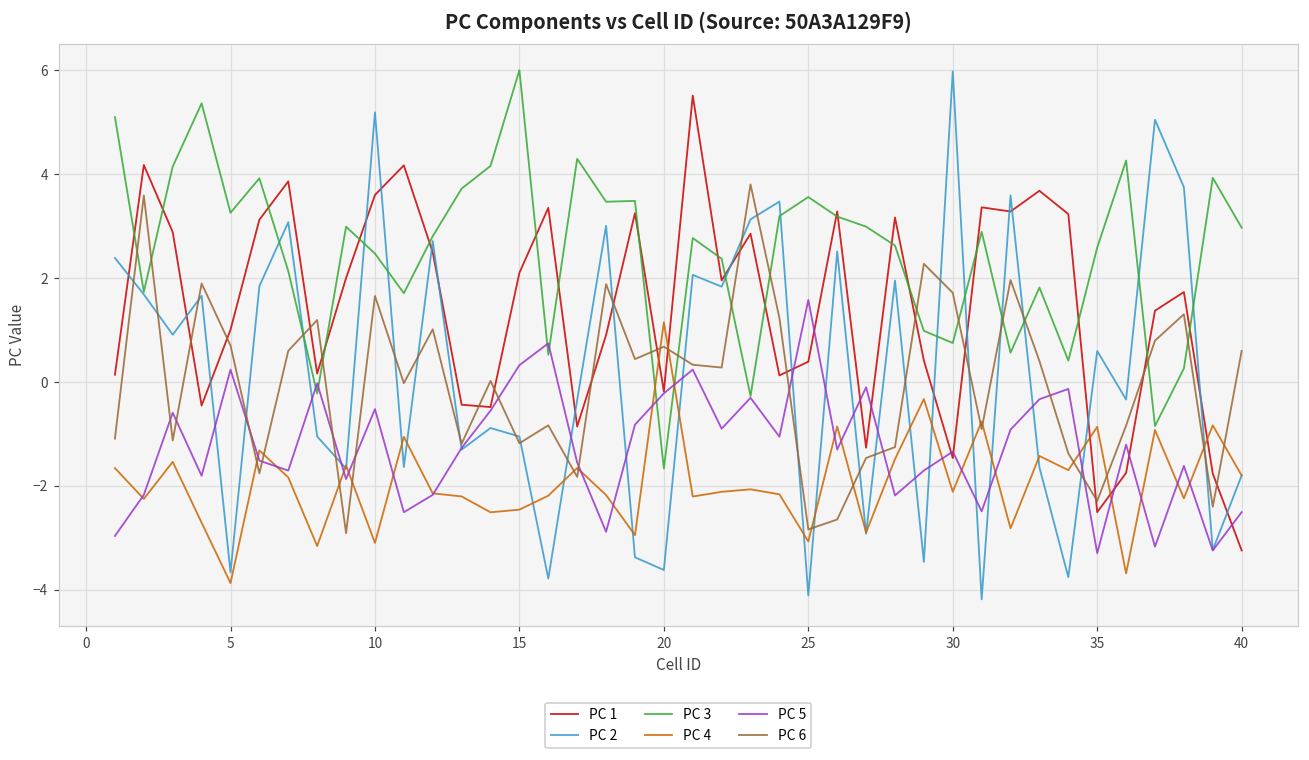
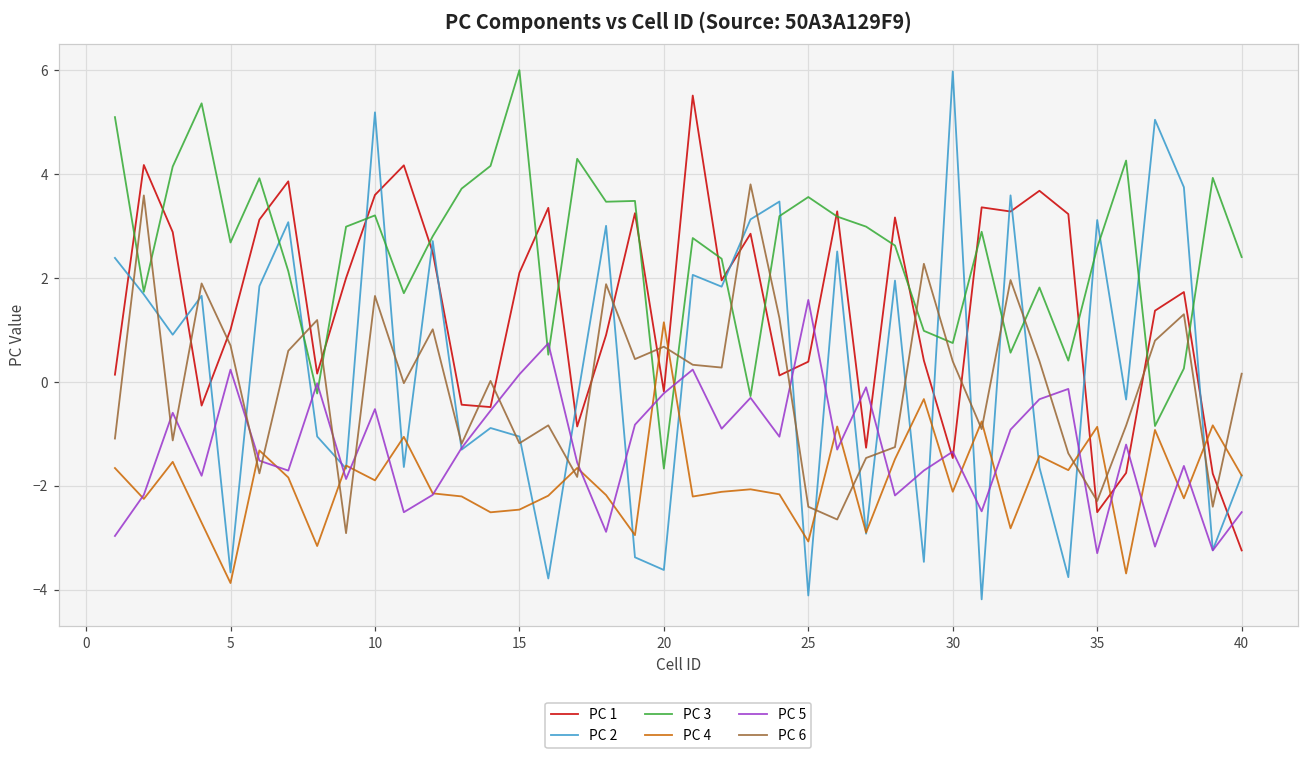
PC 3, 5: 3.3 -> 2.7
PC 3, 10: 2.5 -> 3.2
PC 4, 10: -3.1 -> -1.9
PC 5, 15: 0.3 -> 0.1
PC 6, 25: -2.8 -> -2.4
PC 6, 30: 1.7 -> 0.4
PC 2, 35: 0.6 -> 3.1
PC 3, 40: 3.0 -> 2.4
PC 6, 40: 0.6 -> 0.2
